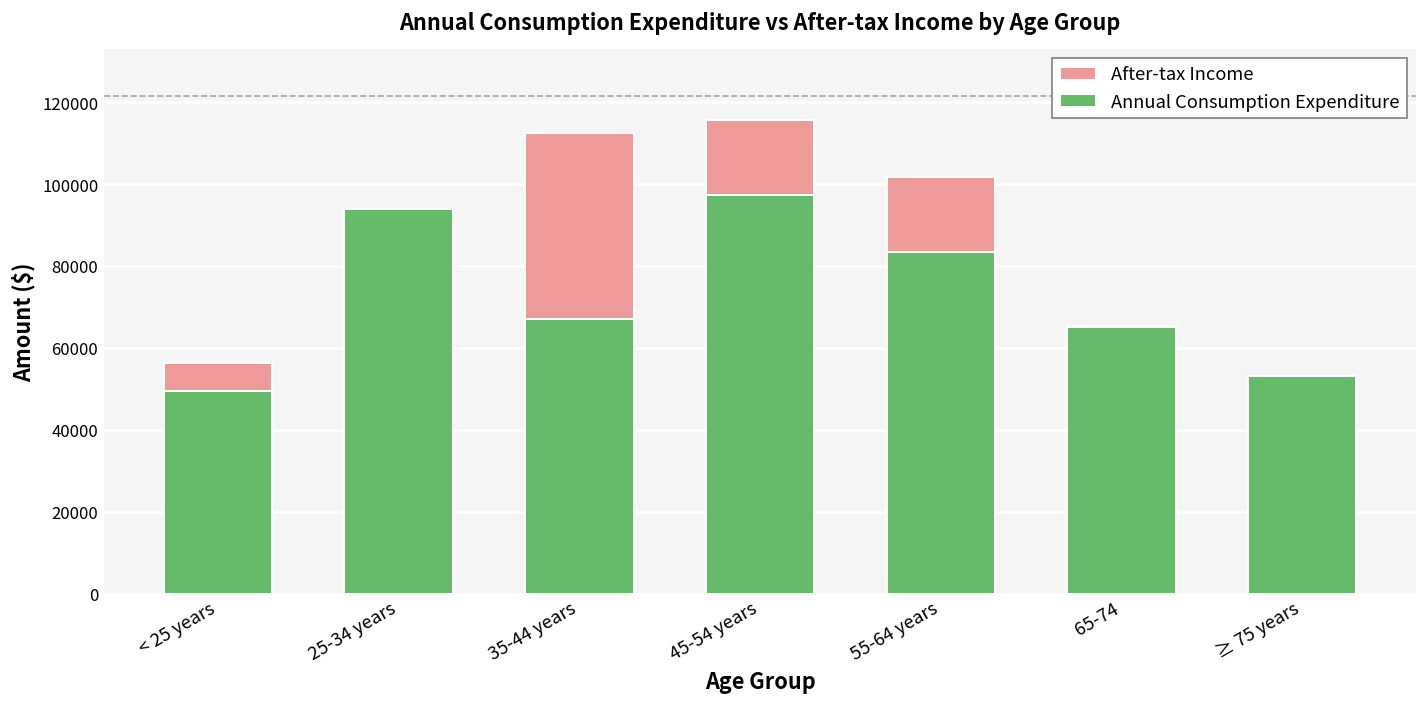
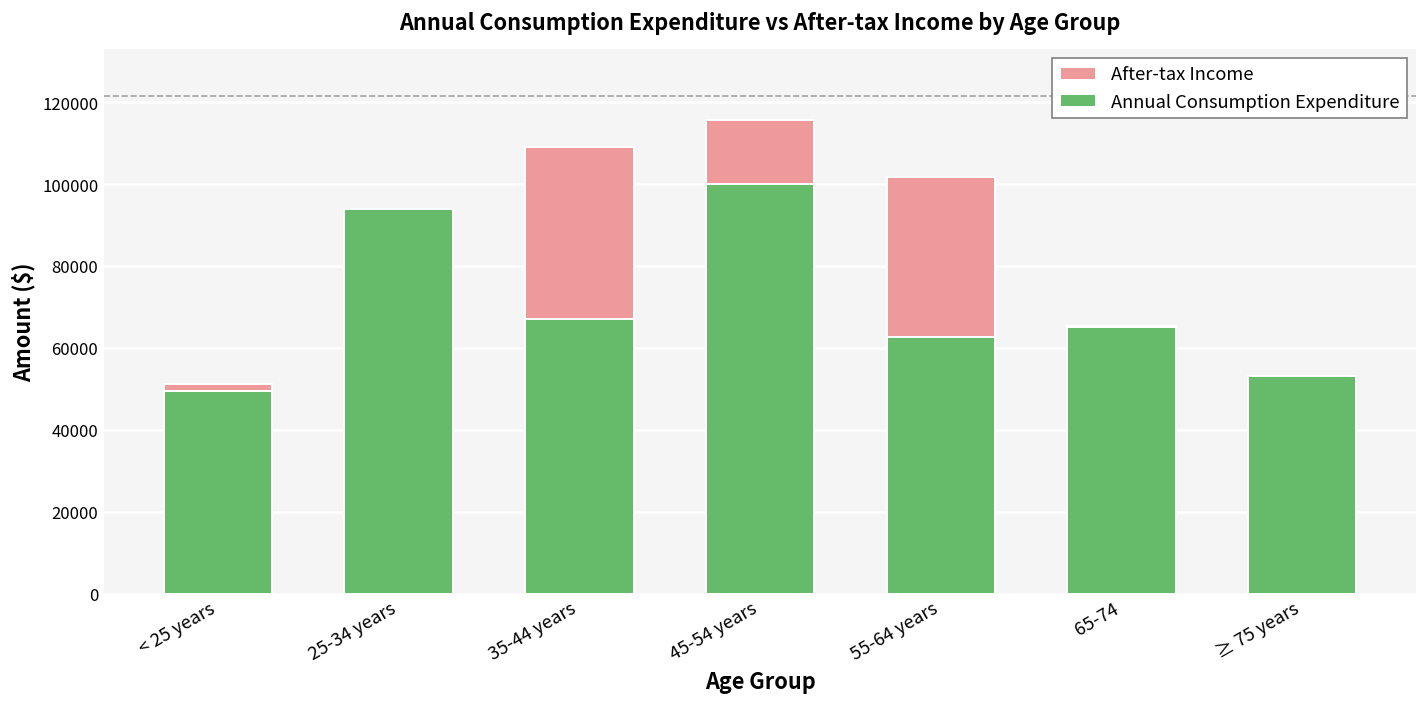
After-tax Income, < 25 years: 56000 -> 51000
After-tax Income, 35-44 years: 113000 -> 109000
Annual Consumption Expenditure, 45-54 years: 97000 -> 100000
Annual Consumption Expenditure, 55-64 years: 83000 -> 63000
